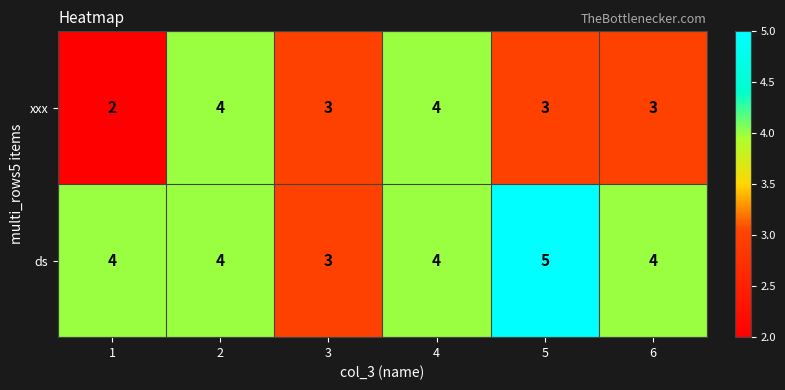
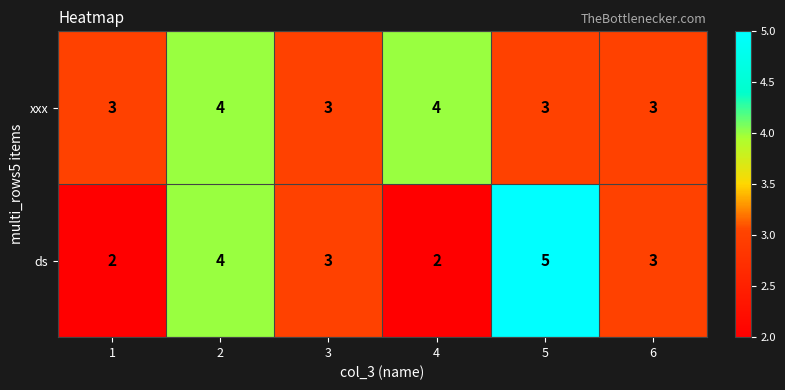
xxx, 1: 2 -> 3
ds, 1: 4 -> 2
ds, 4: 4 -> 2
ds, 6: 4 -> 3
